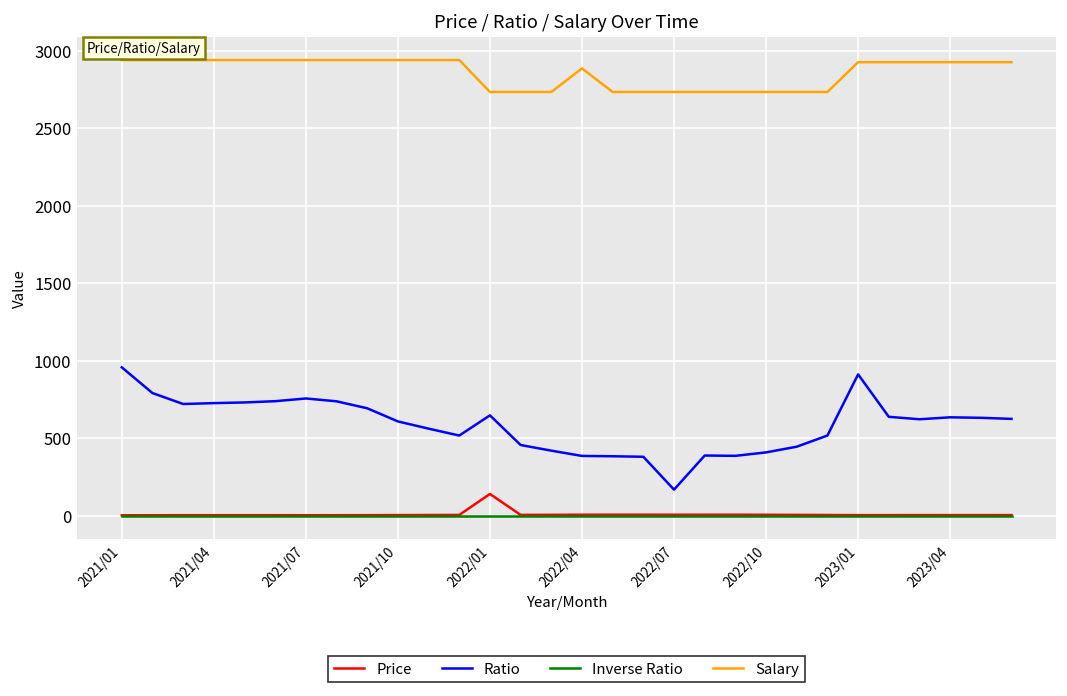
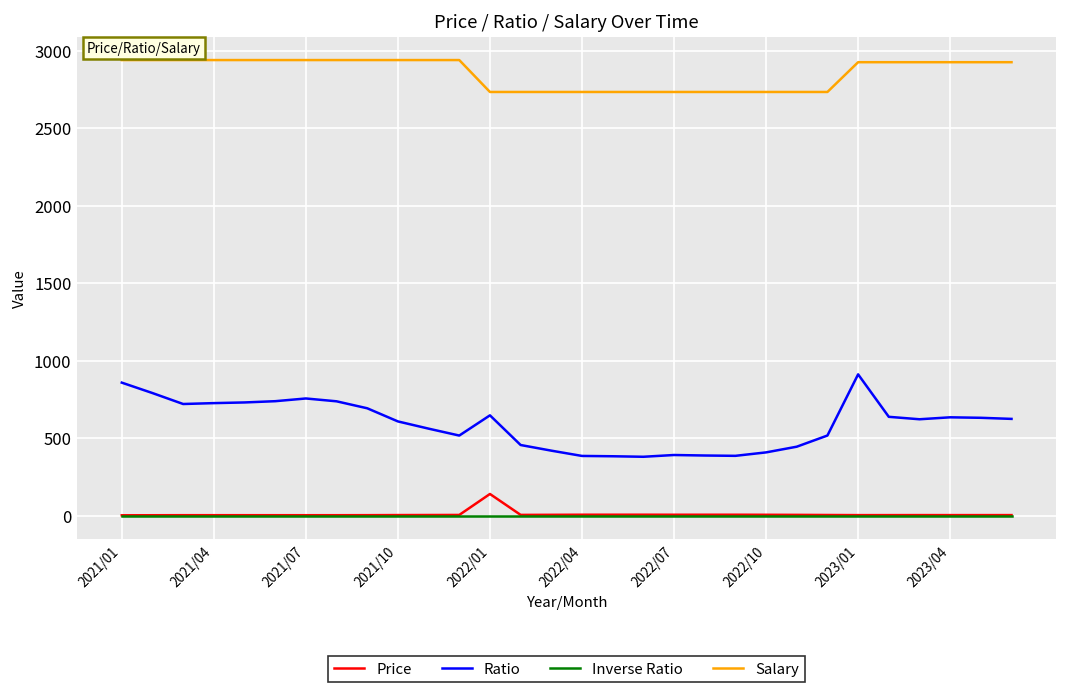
Ratio, 2021/01: 960 -> 860
Salary, 2022/04: 2890 -> 2730
Ratio, 2022/07: 170 -> 390
